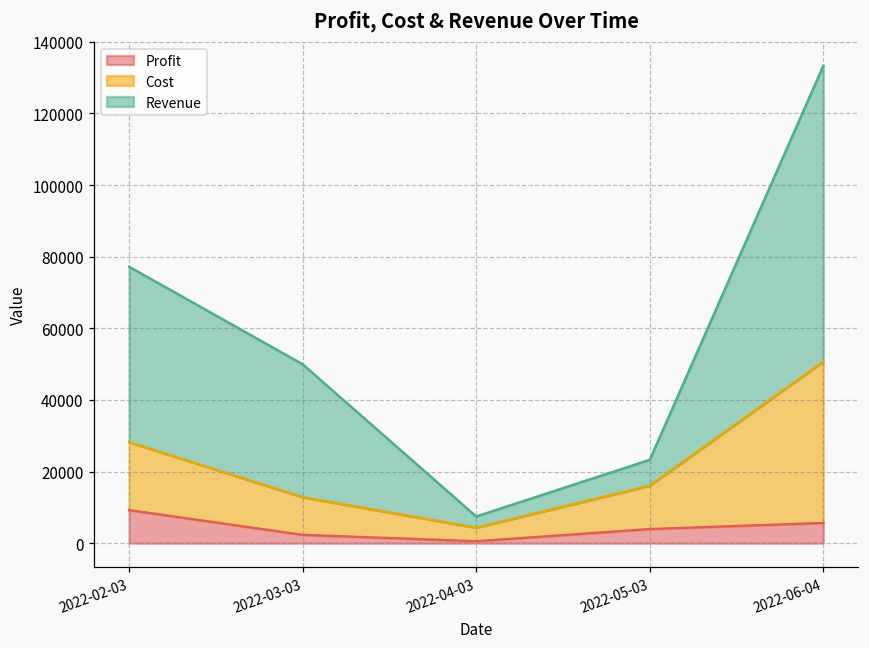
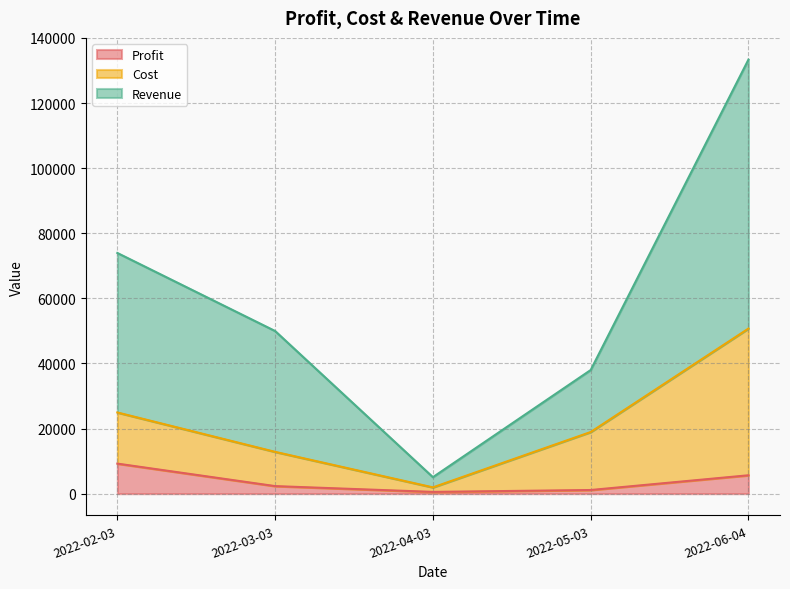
Cost, 2022-02-03: 19000 -> 16000
Cost, 2022-04-03: 4000 -> 1000
Profit, 2022-05-03: 4000 -> 1000
Cost, 2022-05-03: 12000 -> 18000
Revenue, 2022-05-03: 7000 -> 19000
